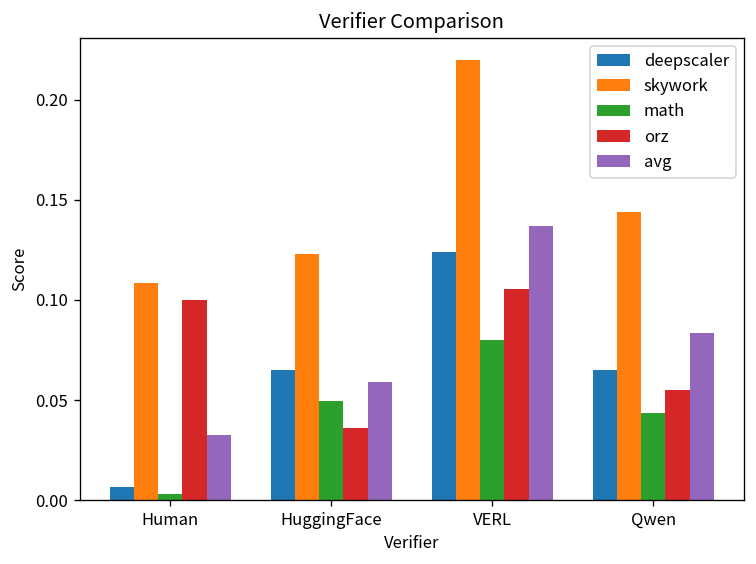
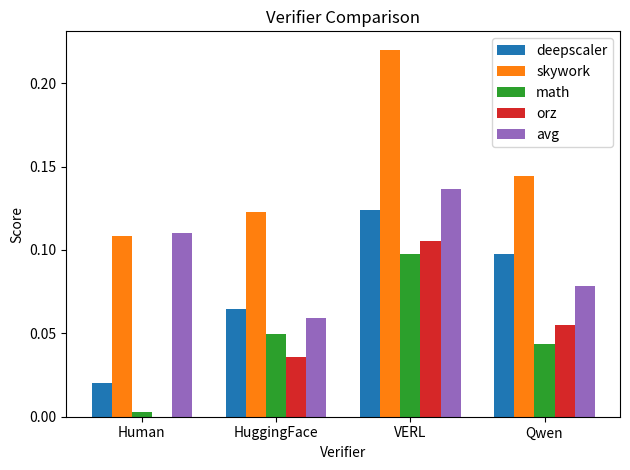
deepscaler, Human: 0.006 -> 0.020
orz, Human: 0.1 -> 0.0
avg, Human: 0.033 -> 0.110
math, VERL: 0.080 -> 0.097
deepscaler, Qwen: 0.065 -> 0.097
avg, Qwen: 0.083 -> 0.078
